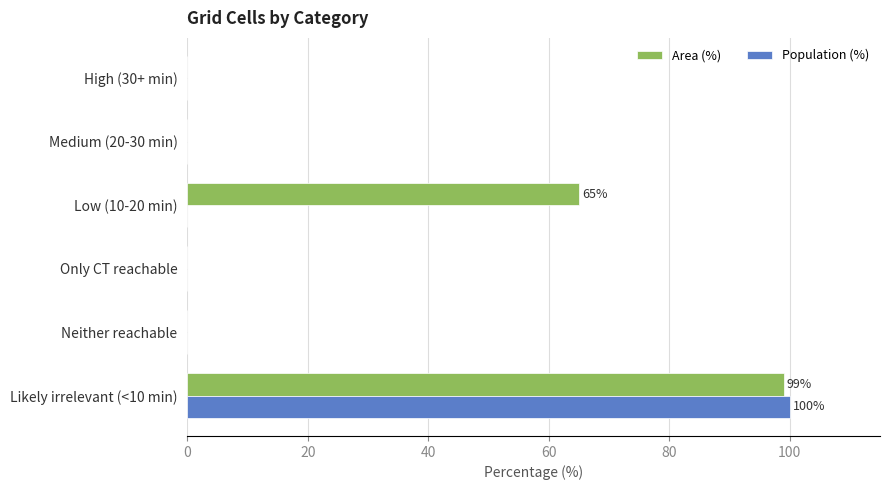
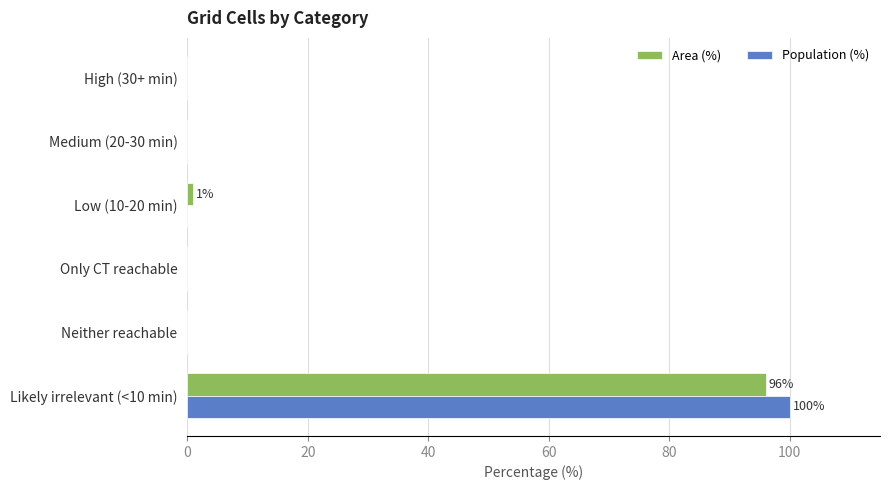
Area (%), Low (10-20 min): 65% -> 1%
Area (%), Likely irrelevant (<10 min): 99% -> 96%
